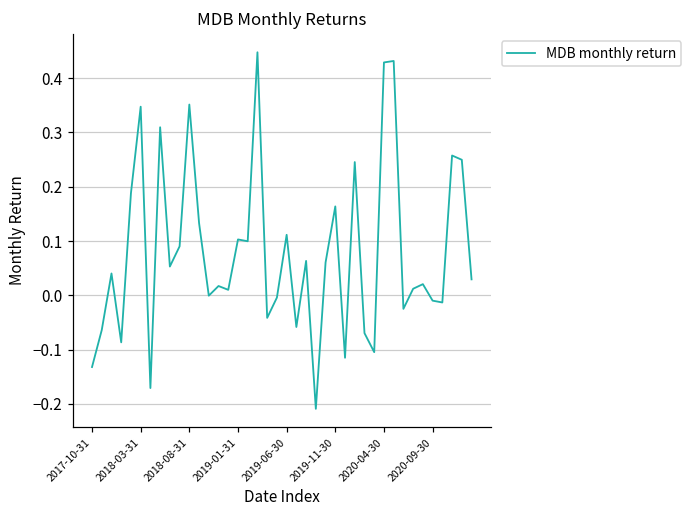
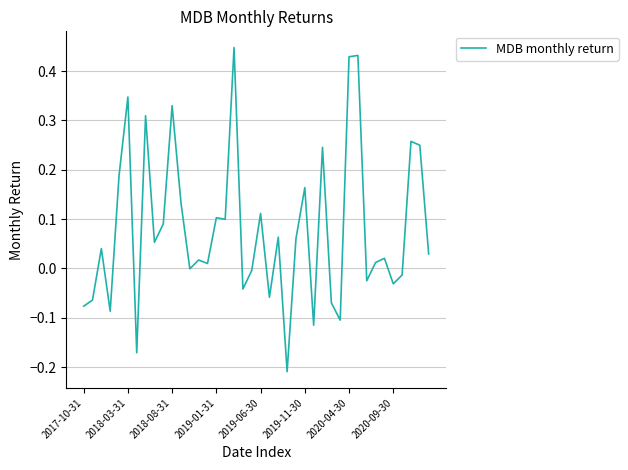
2017-10-31: -0.13 -> -0.08
2018-08-31: 0.35 -> 0.33
2020-09-30: -0.01 -> -0.03
